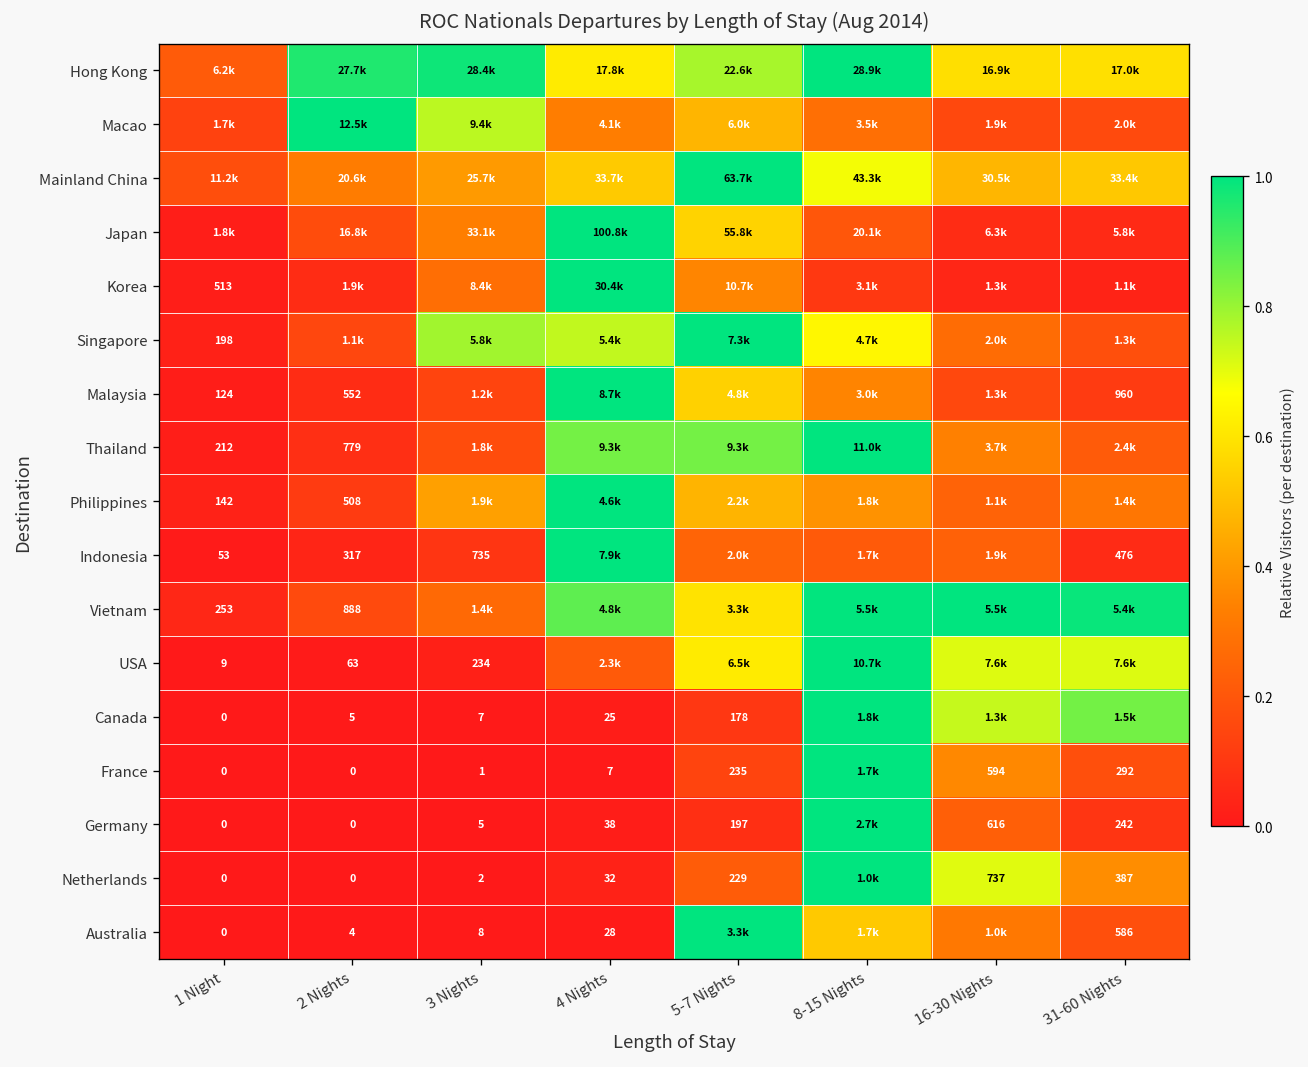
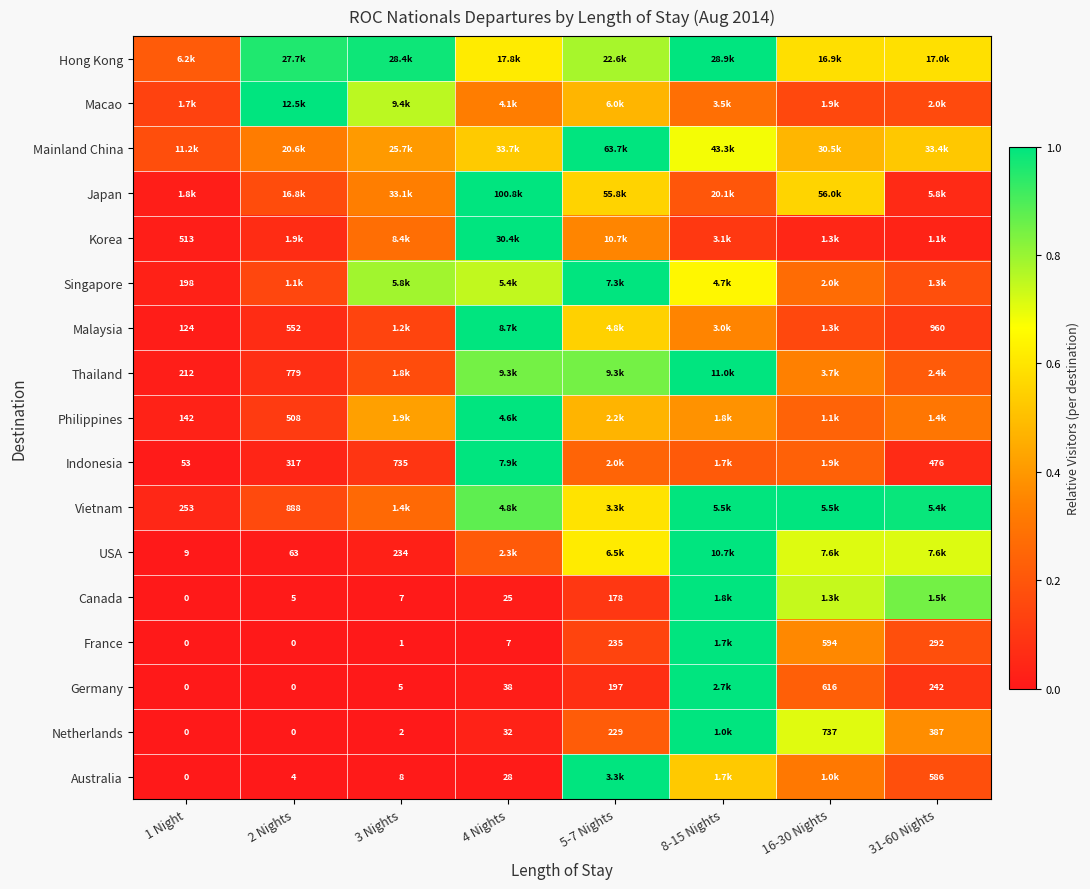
Japan, 16-30 Nights: 6.3k -> 56.0k
